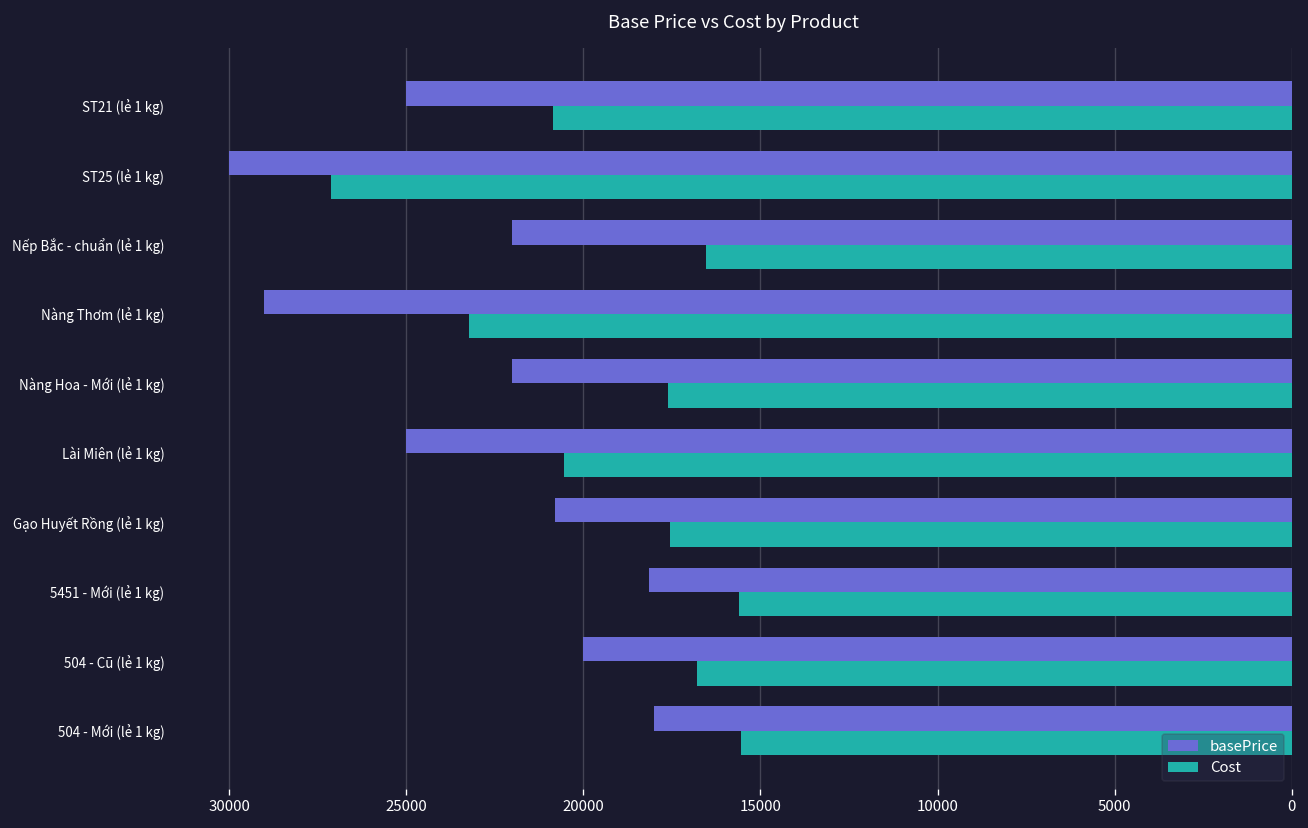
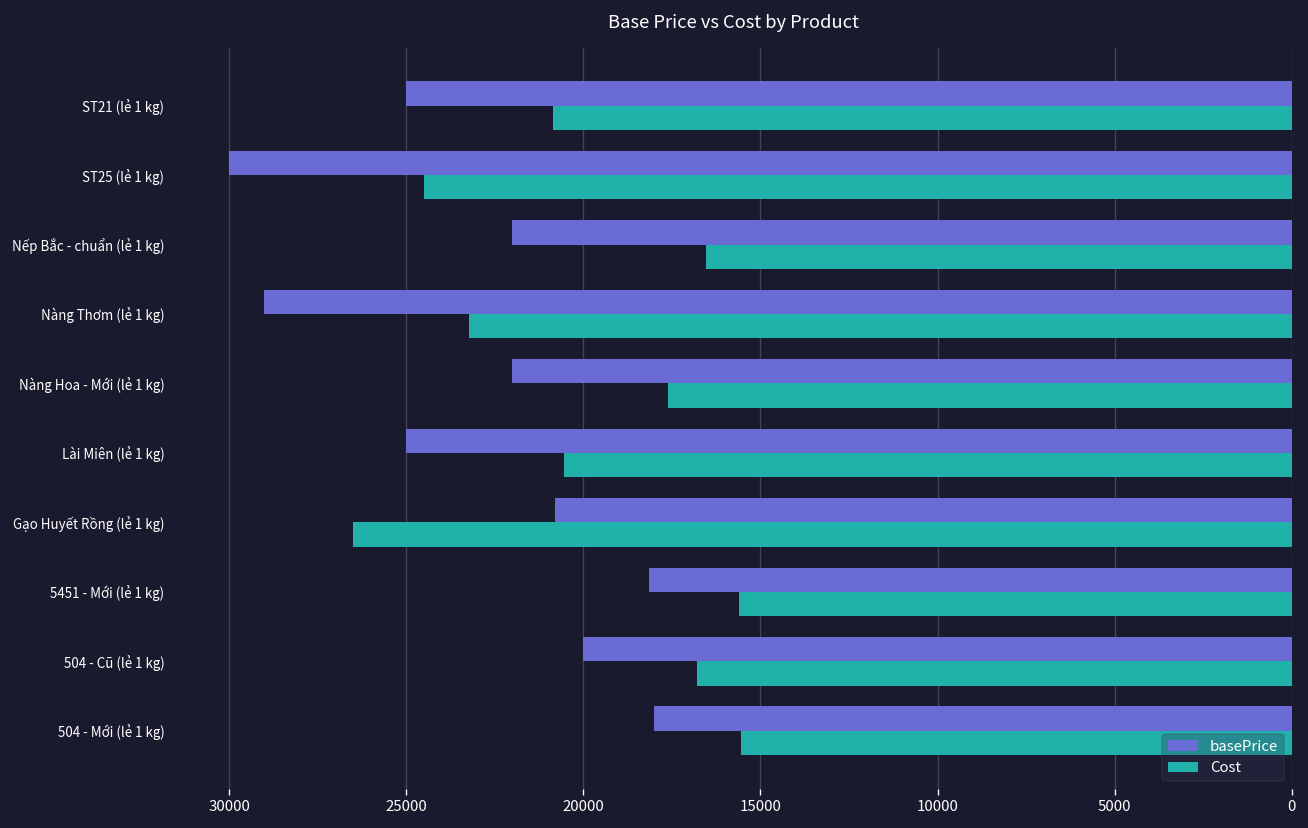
Cost, ST25 (lẻ 1 kg): 27100 -> 24500
Cost, Gạo Huyết Rồng (lẻ 1 kg): 17600 -> 26500
